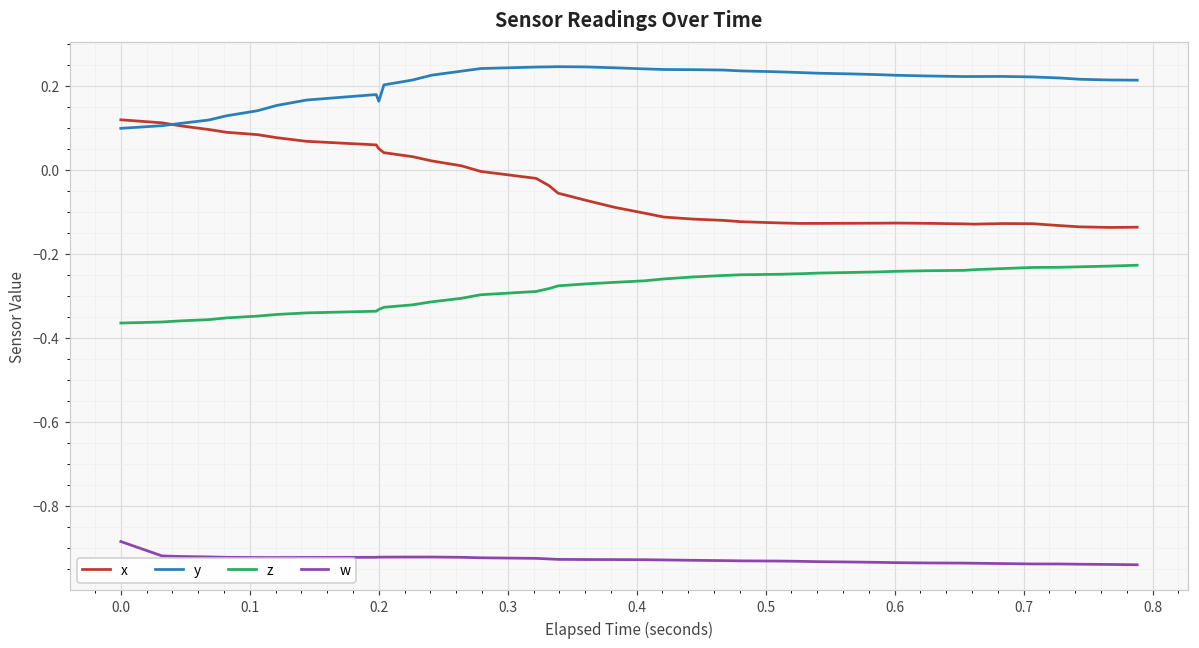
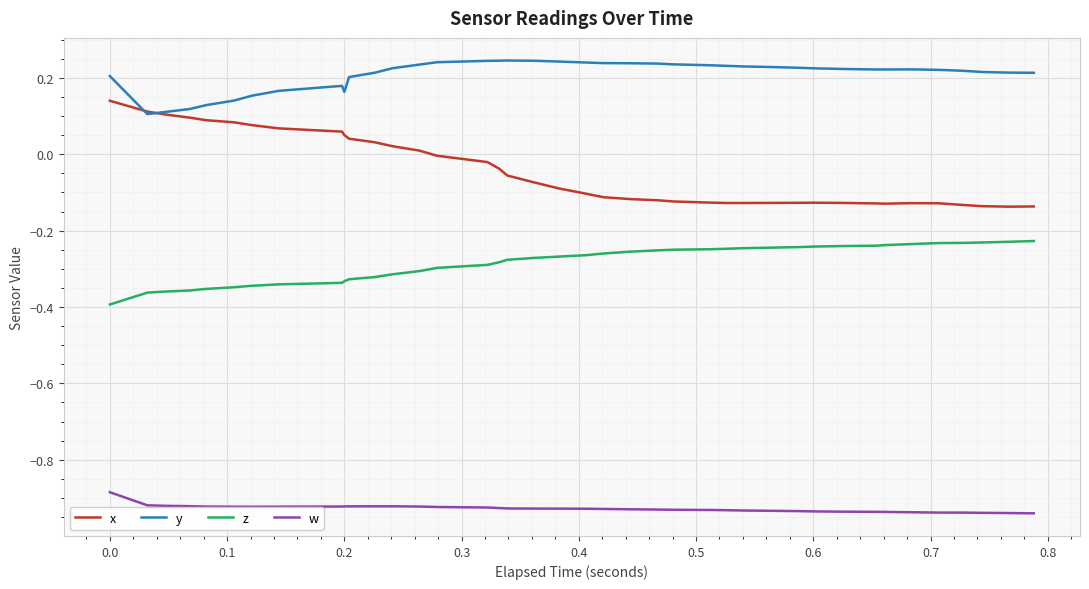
x, 0.0: 0.12 -> 0.14
y, 0.0: 0.10 -> 0.20
z, 0.0: -0.36 -> -0.39
